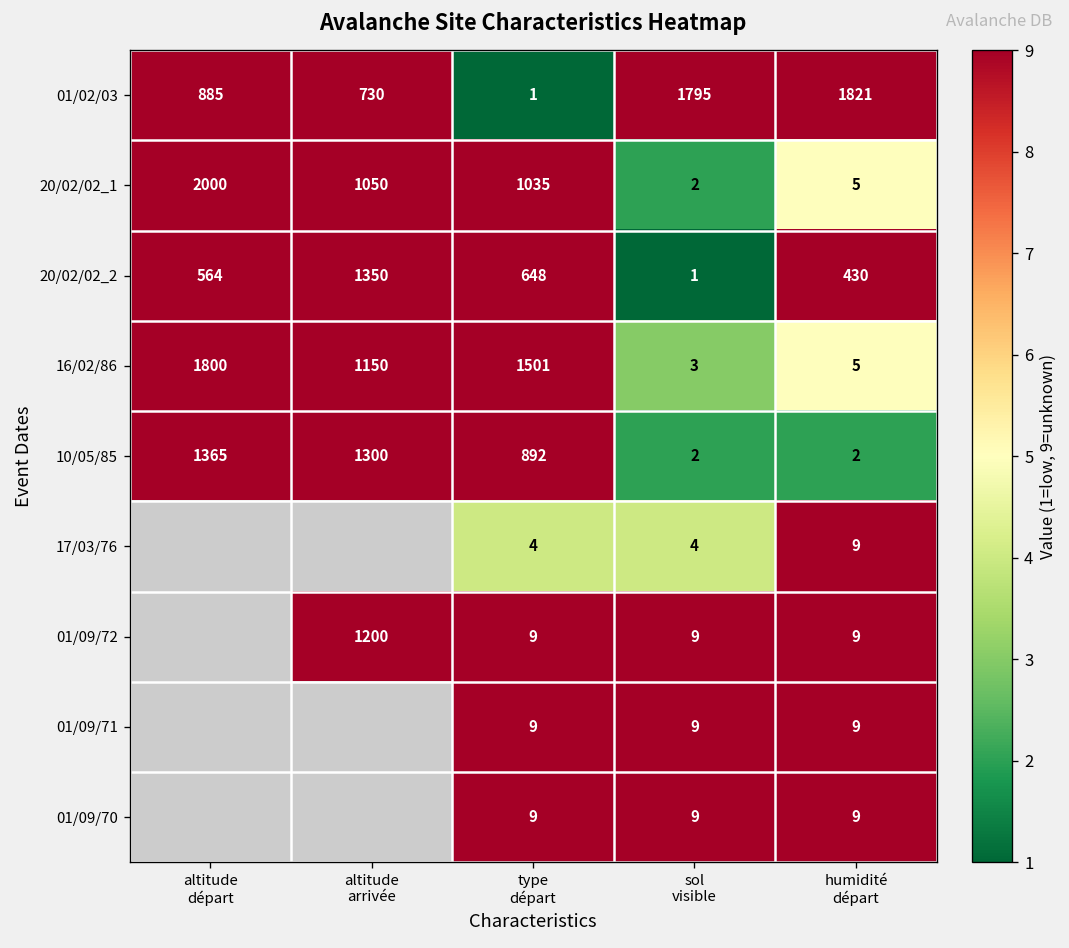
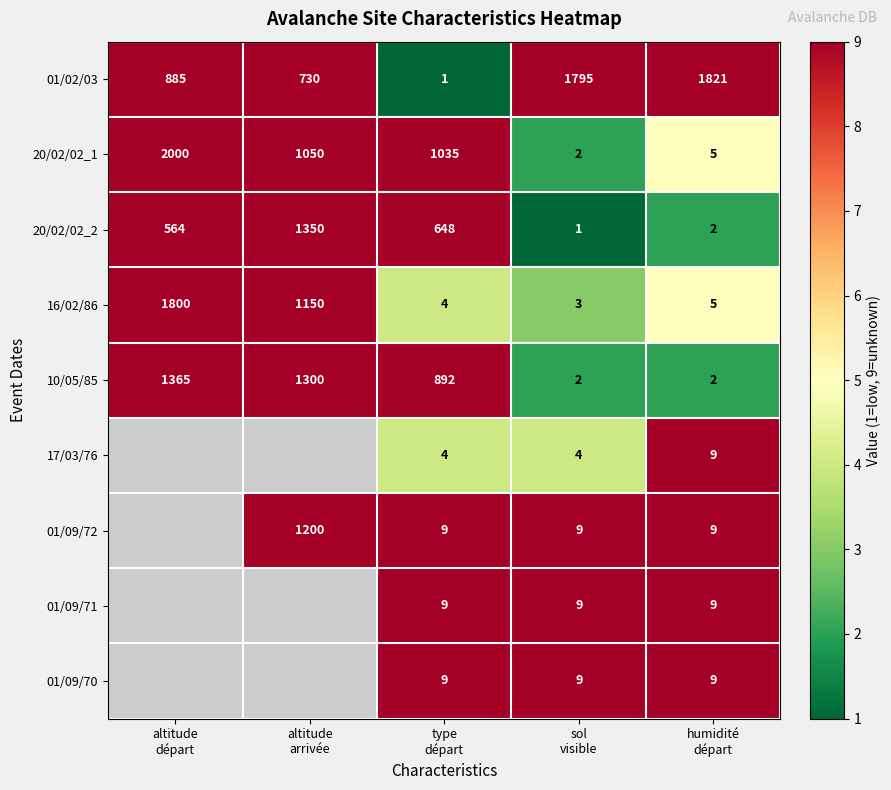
20/02/02_2, humidité départ: 430 -> 2
16/02/86, type départ: 1501 -> 4
